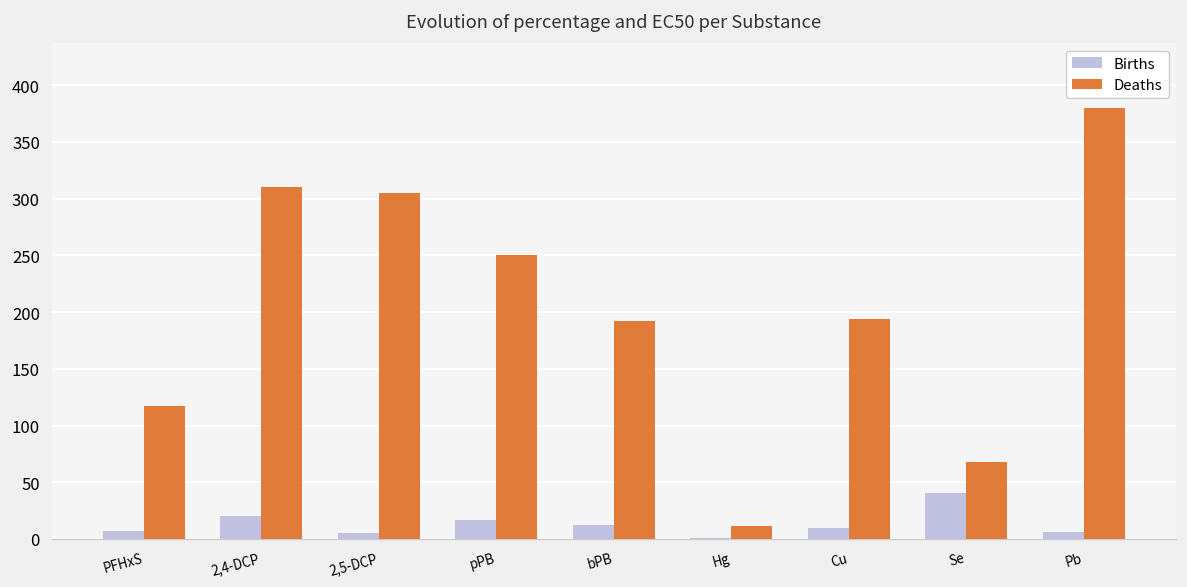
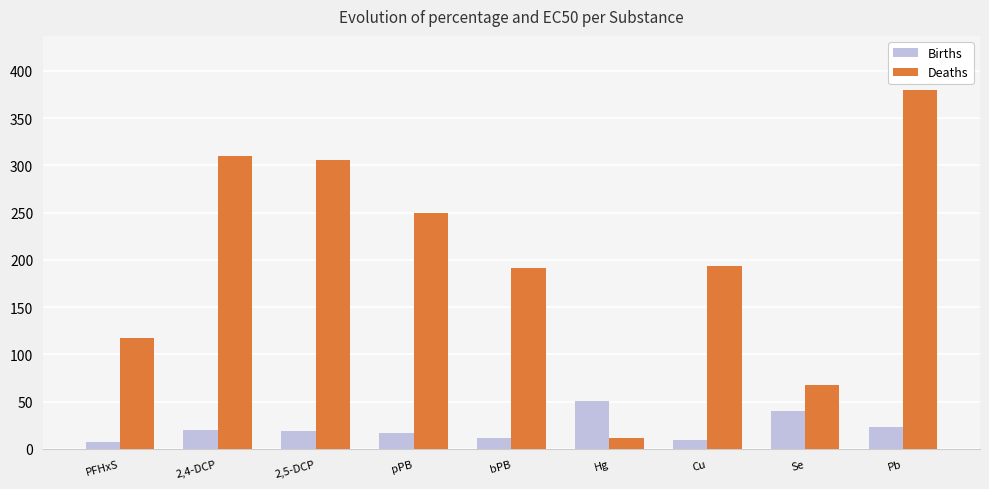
Births, 2,5-DCP: 10 -> 20
Births, Hg: 0 -> 50
Births, Pb: 10 -> 20
